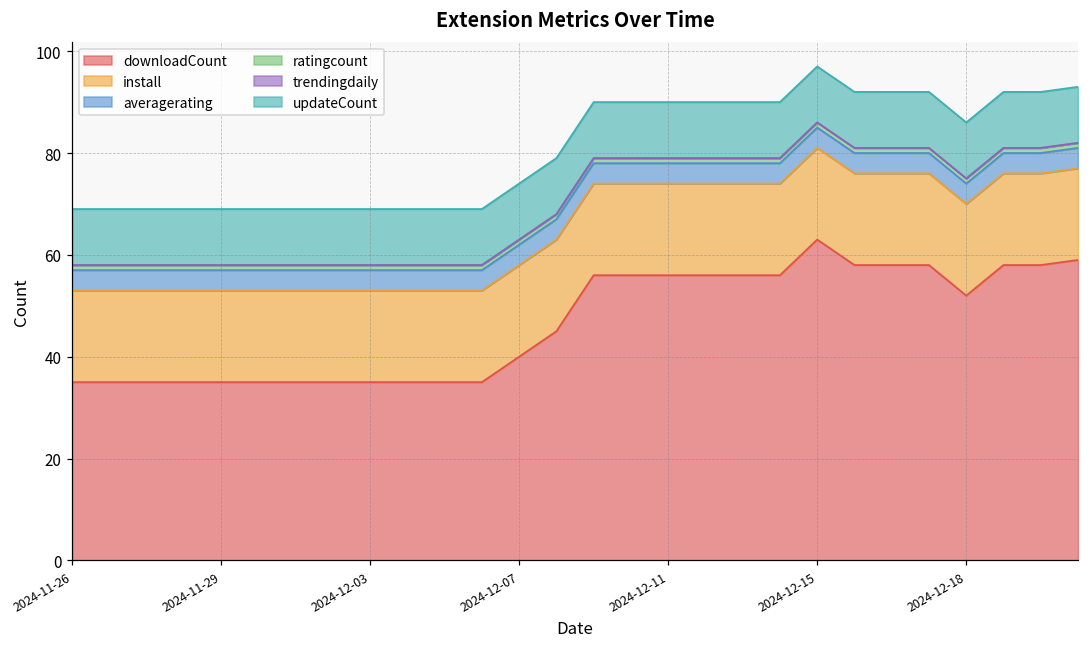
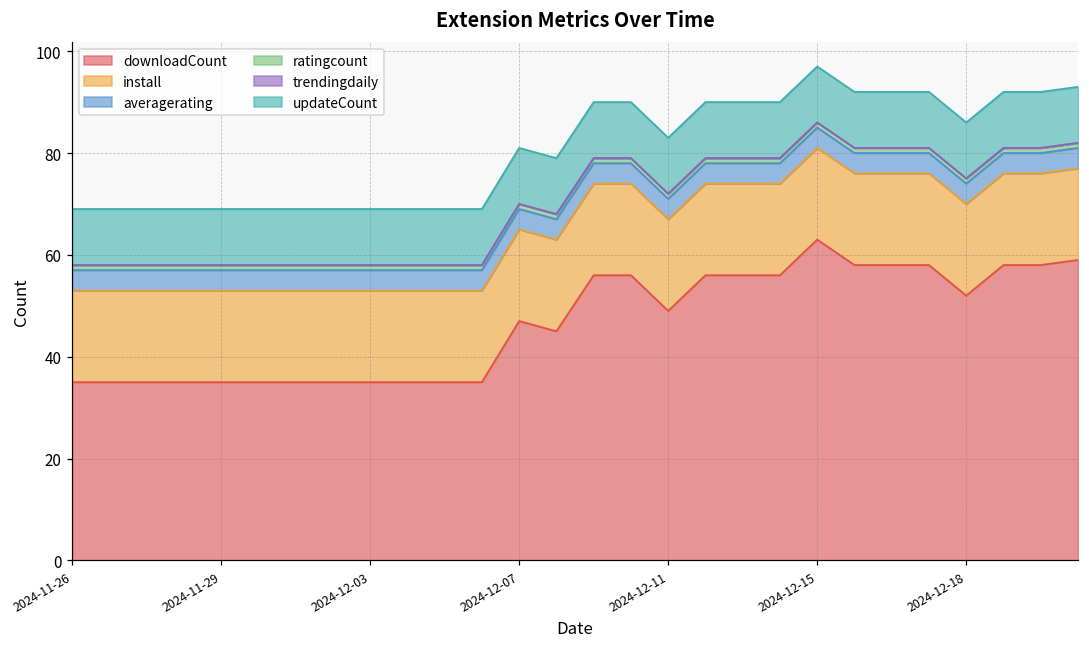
downloadCount, 2024-12-07: 40 -> 47
downloadCount, 2024-12-11: 56 -> 49
